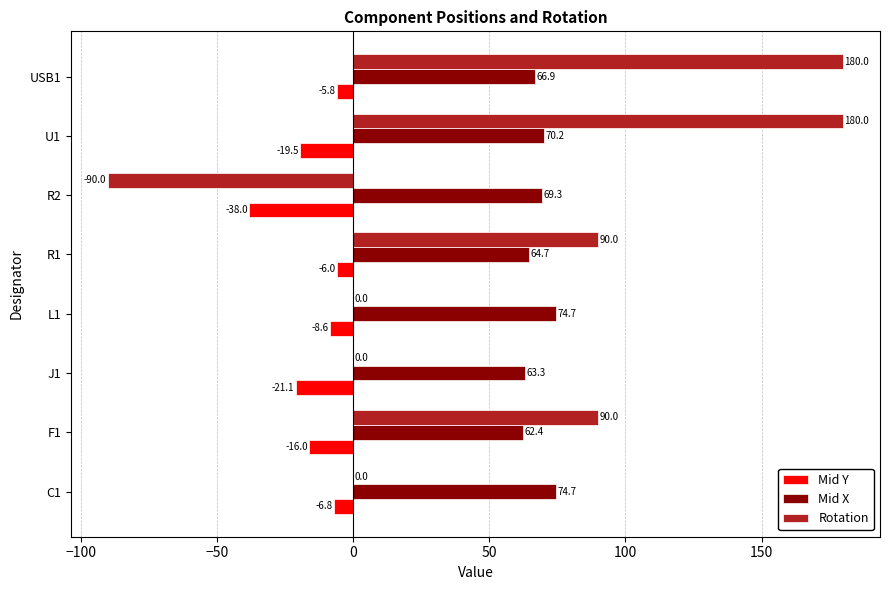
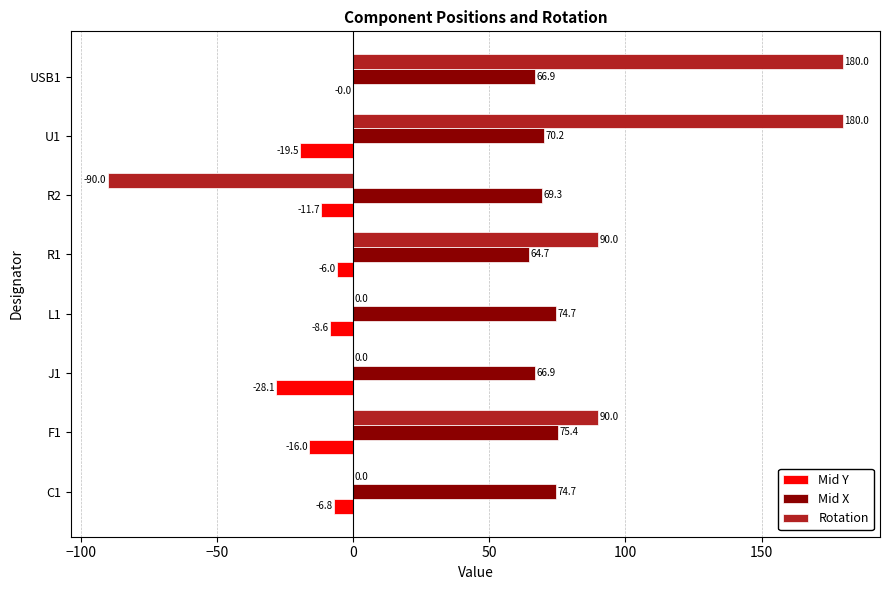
Mid Y, USB1: -5.8 -> -0.0
Mid Y, R2: -38.0 -> -11.7
Mid X, J1: 63.3 -> 66.9
Mid Y, J1: -21.1 -> -28.1
Mid X, F1: 62.4 -> 75.4
